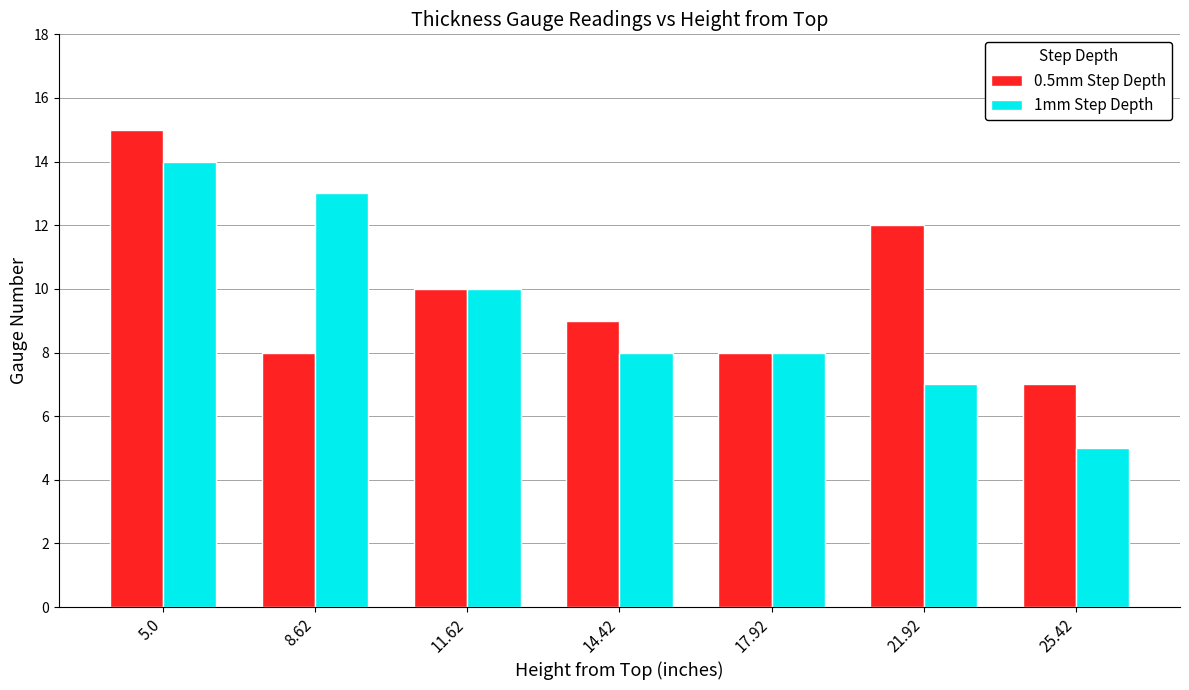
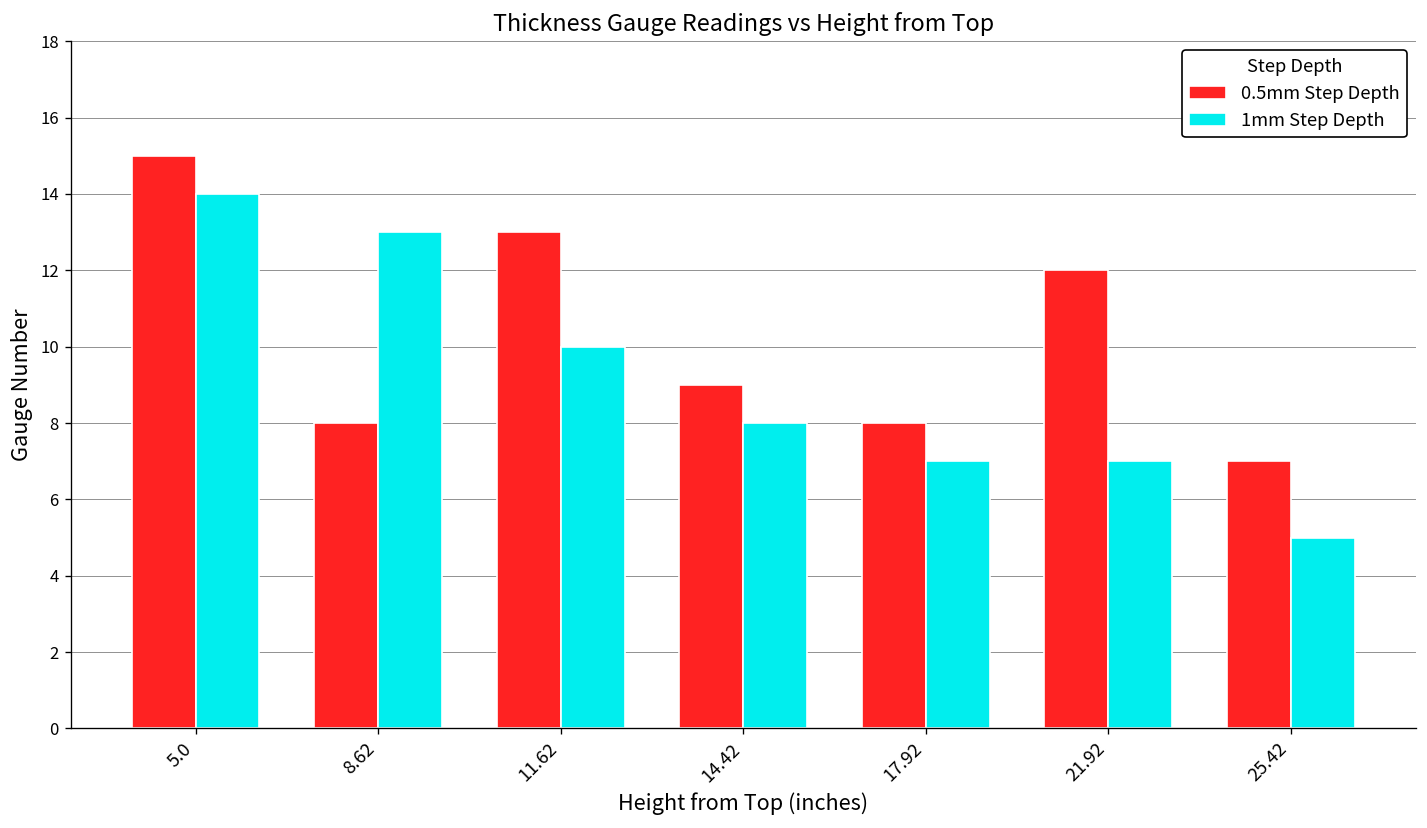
0.5mm Step Depth, 11.62: 10 -> 13
1mm Step Depth, 17.92: 8 -> 7
